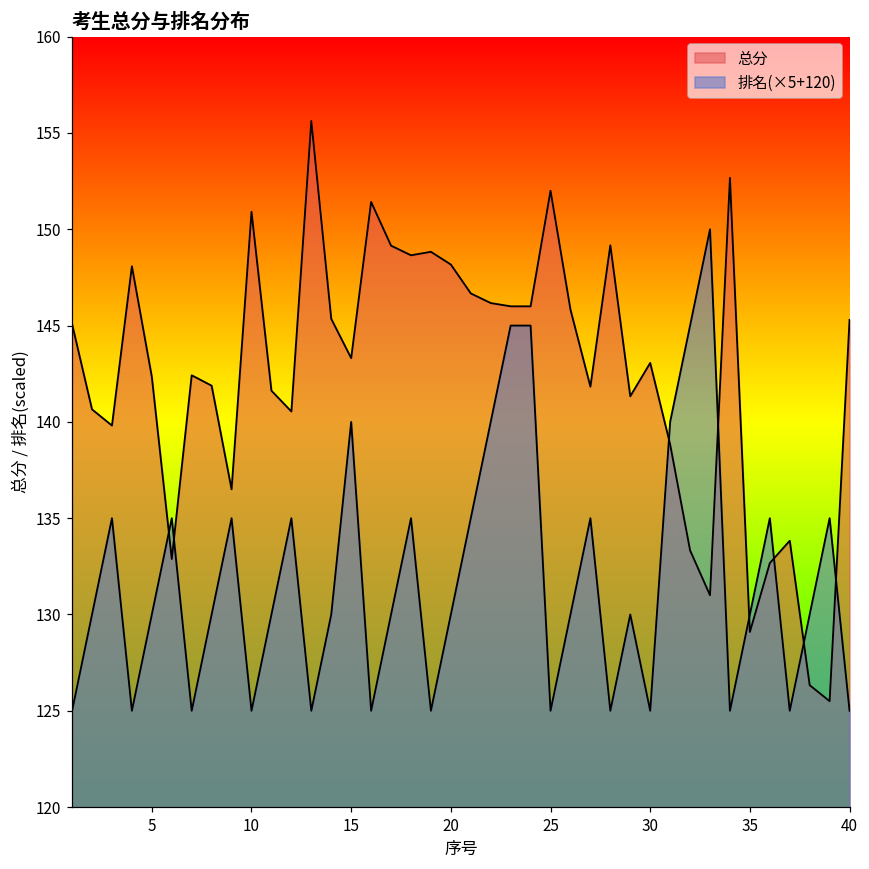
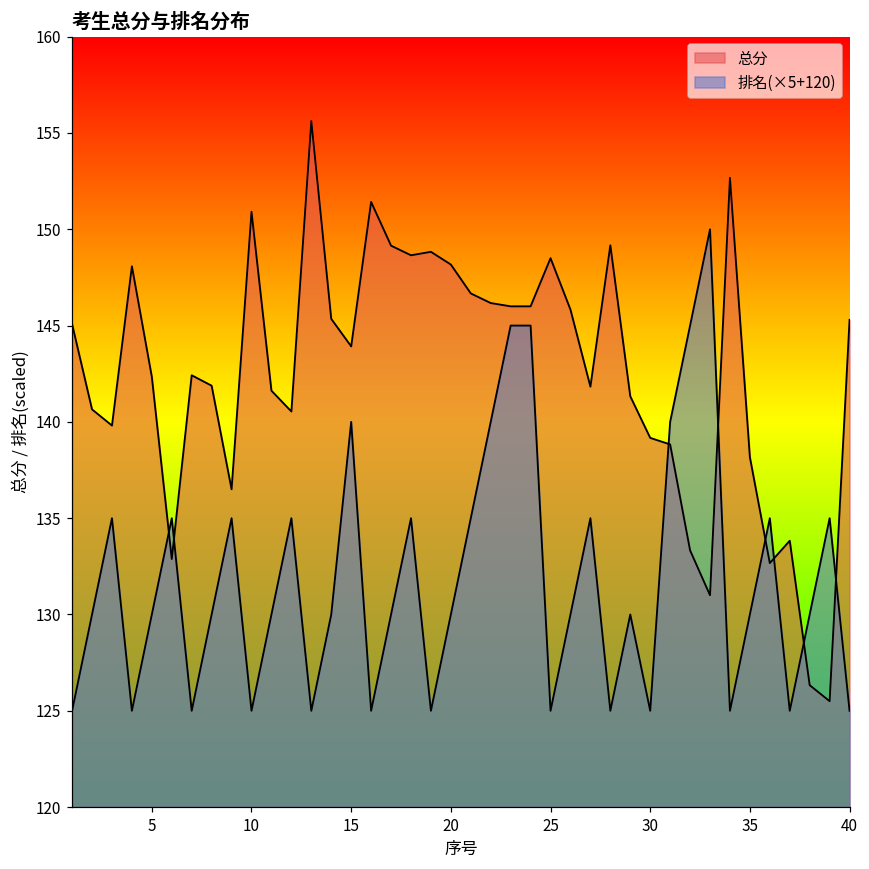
总分, 15: 143.3 -> 143.9
总分, 25: 152.0 -> 148.5
总分, 30: 143.1 -> 139.2
总分, 35: 129.1 -> 138.2
